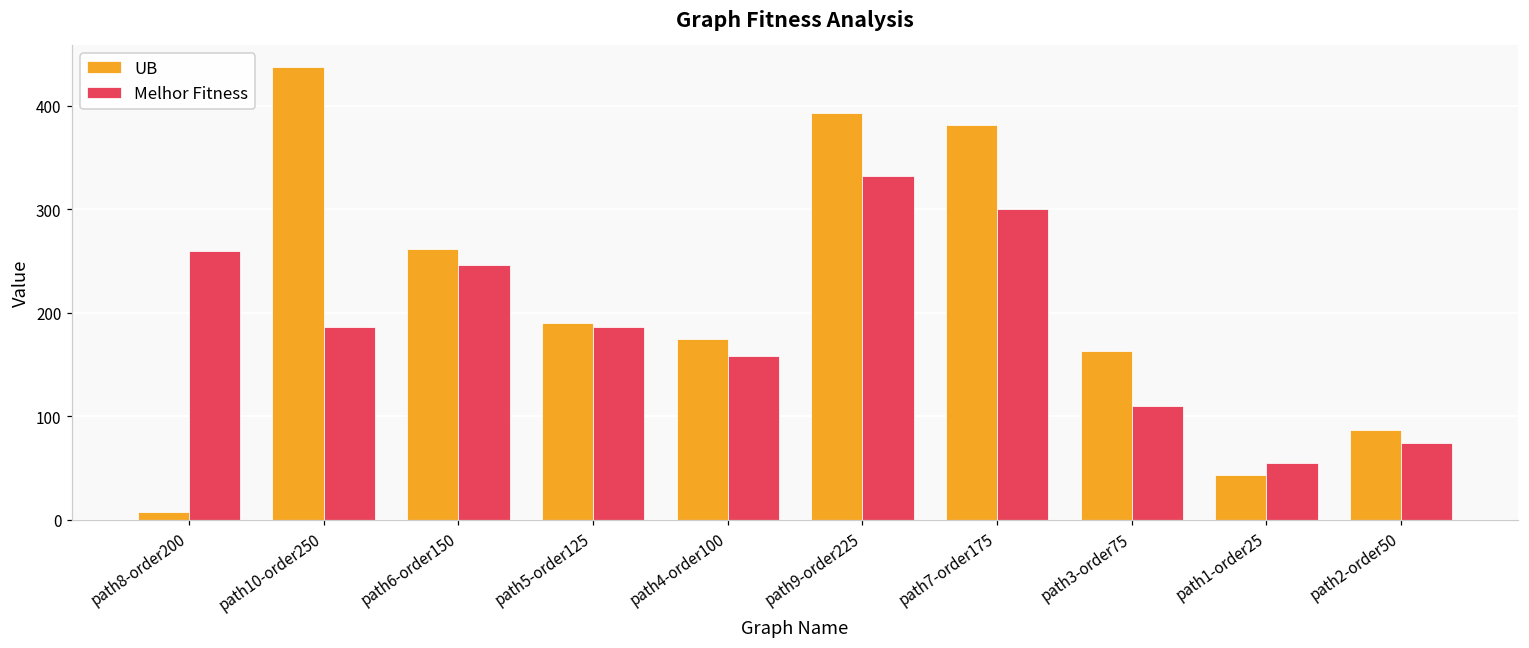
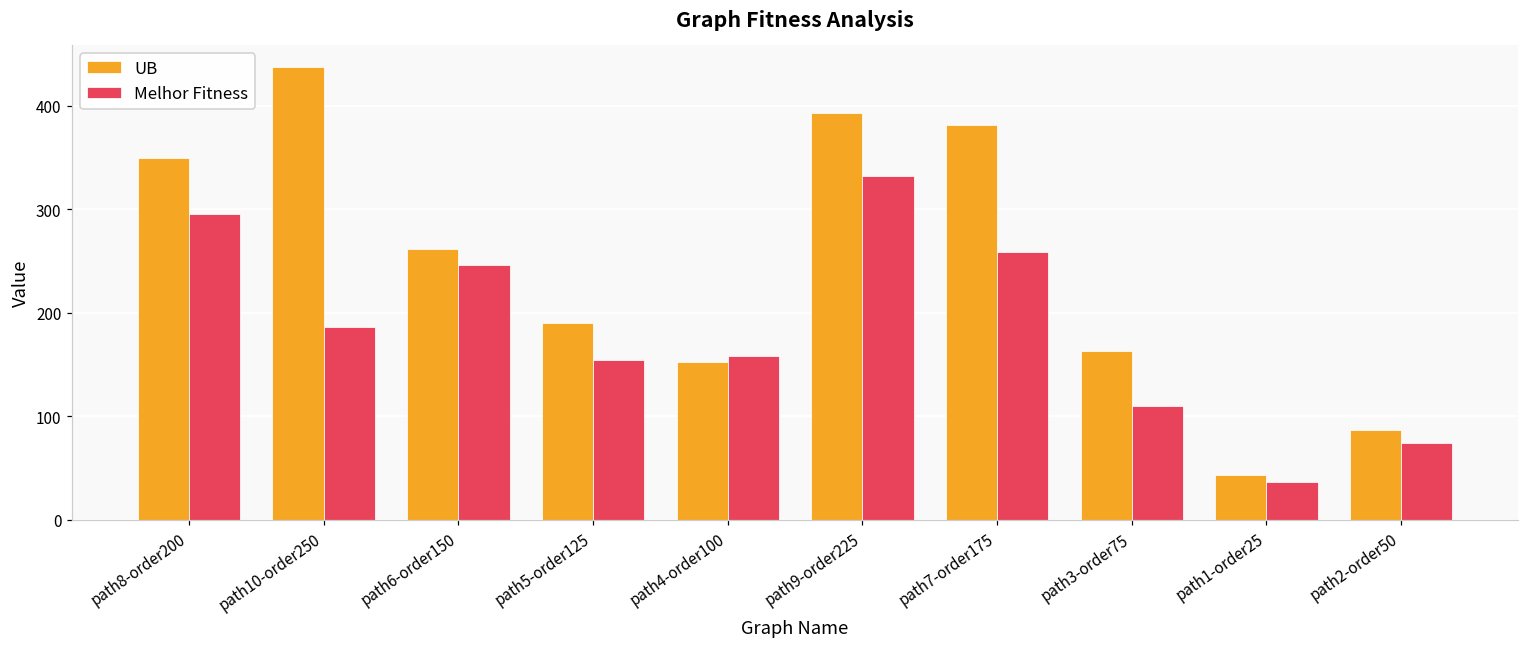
UB, path8-order200: 10 -> 350
Melhor Fitness, path8-order200: 260 -> 300
Melhor Fitness, path5-order125: 190 -> 150
UB, path4-order100: 180 -> 150
Melhor Fitness, path7-order175: 300 -> 260
Melhor Fitness, path1-order25: 60 -> 40
